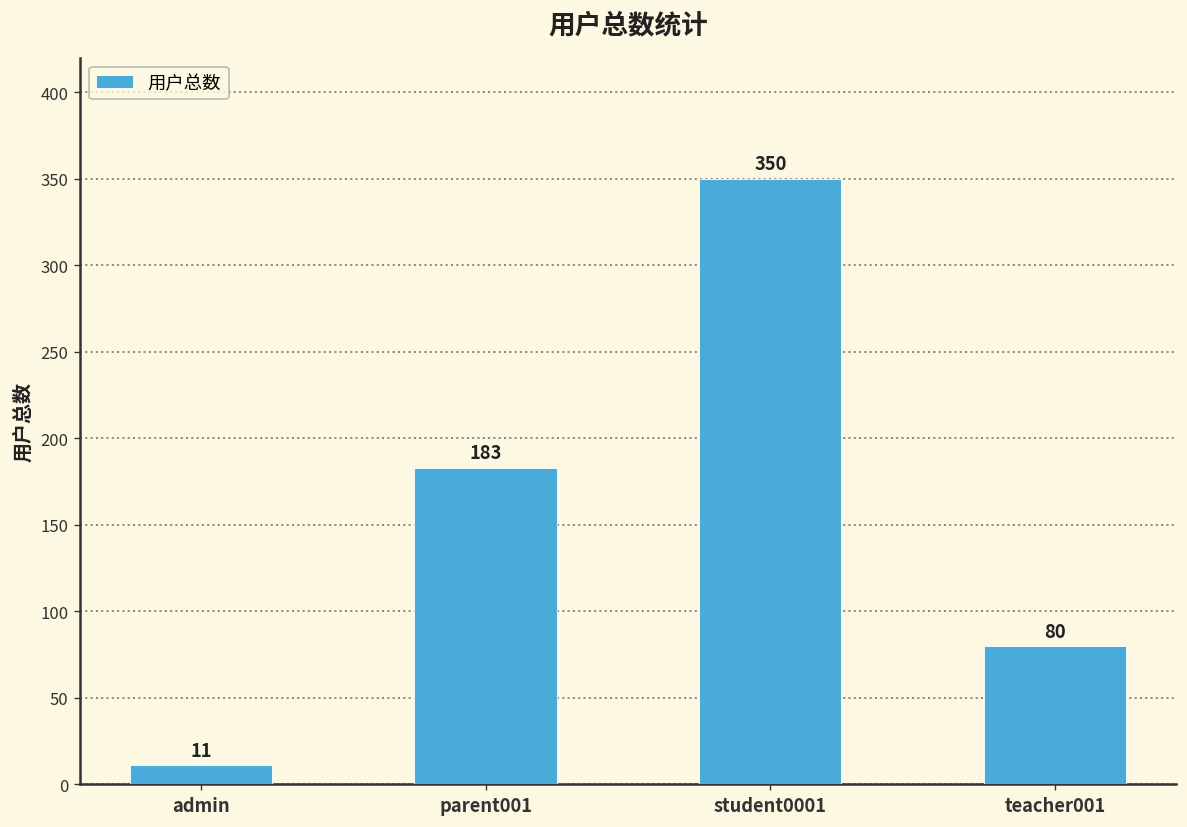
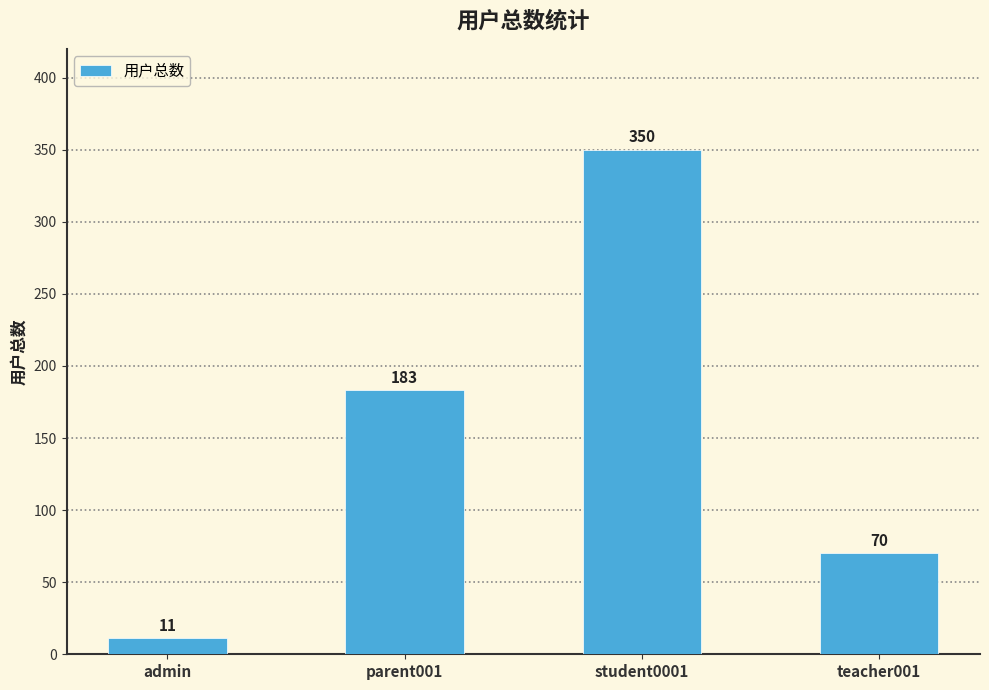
teacher001: 80 -> 70
